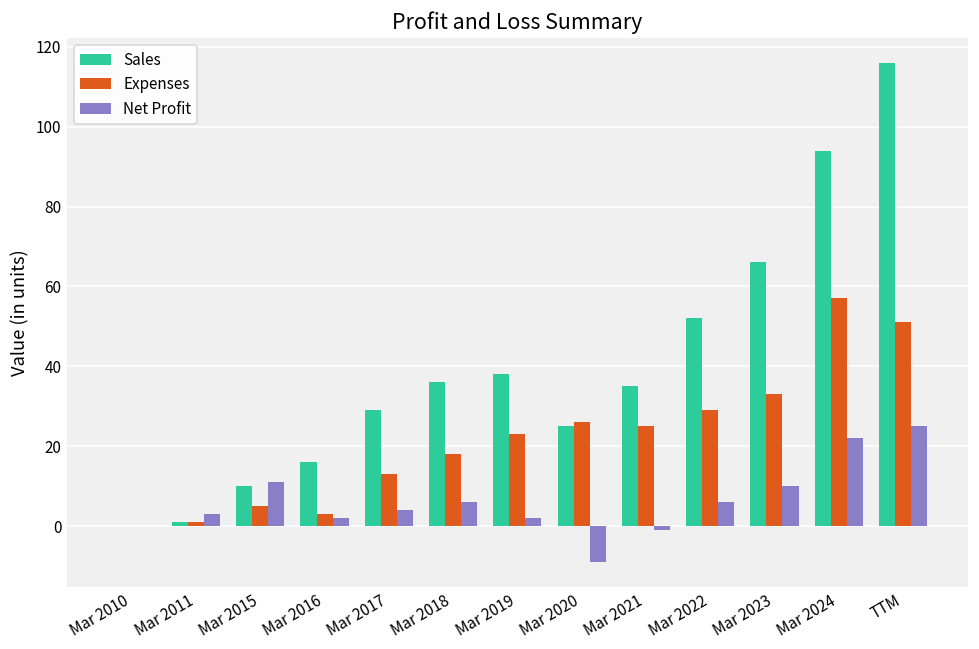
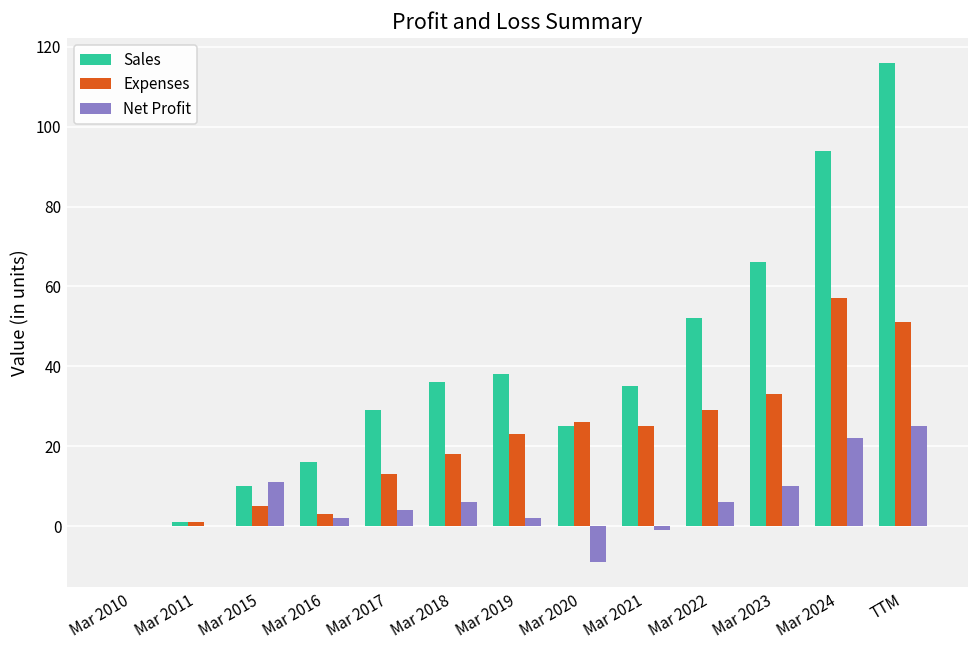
Net Profit, Mar 2011: 3 -> 0
